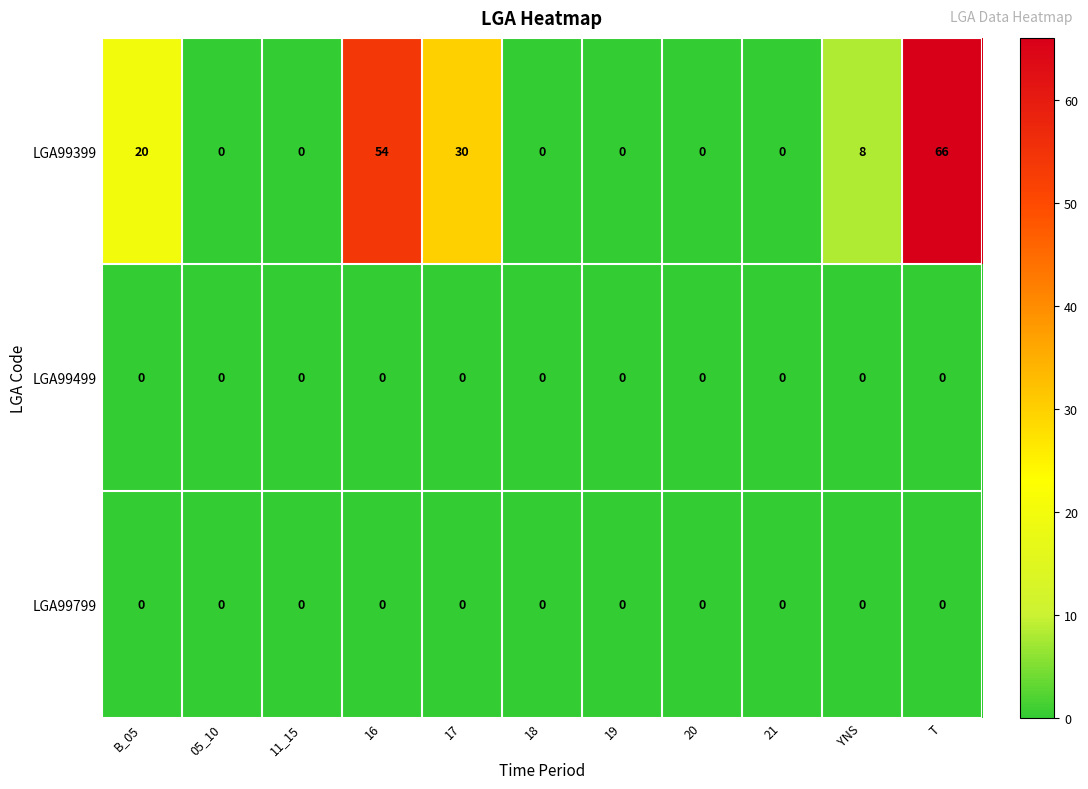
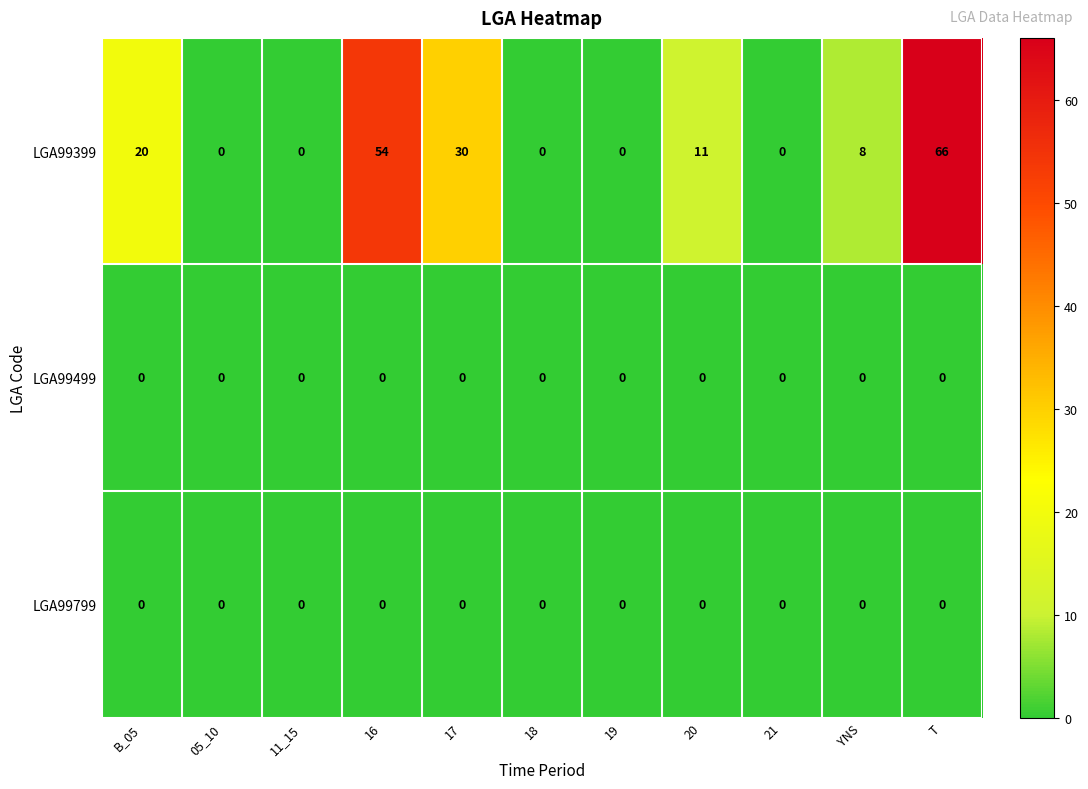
LGA99399, 20: 0 -> 11
